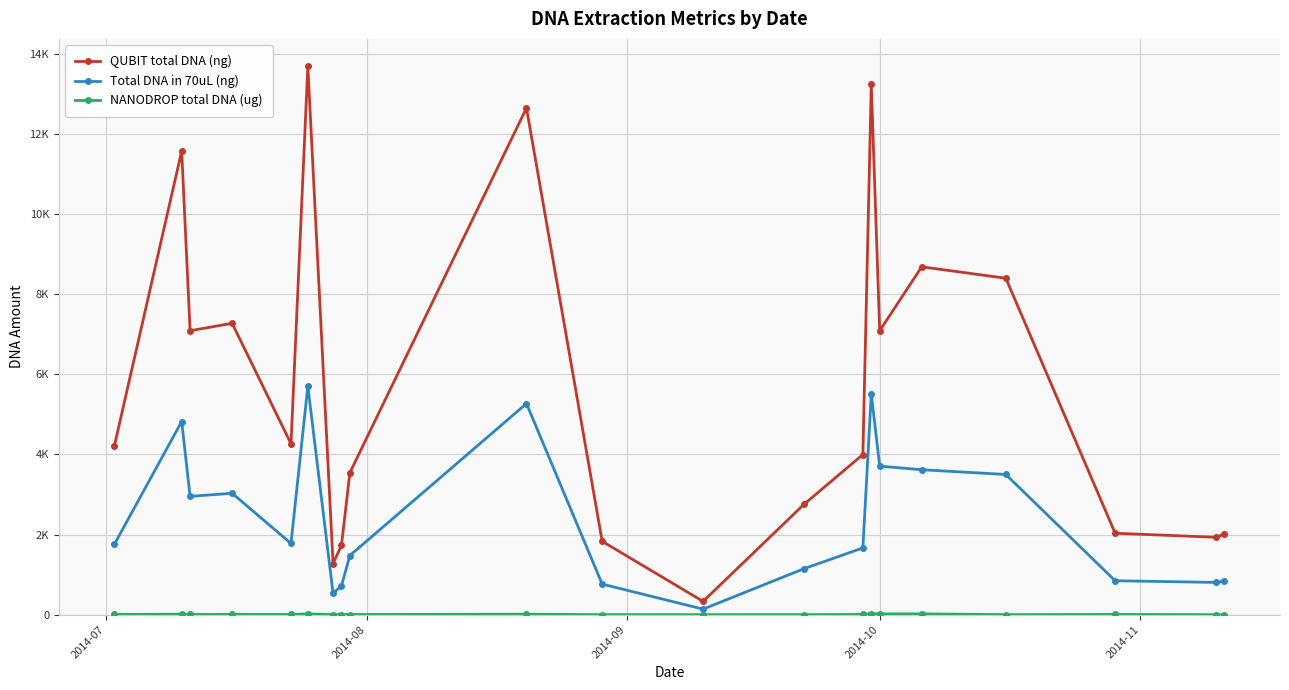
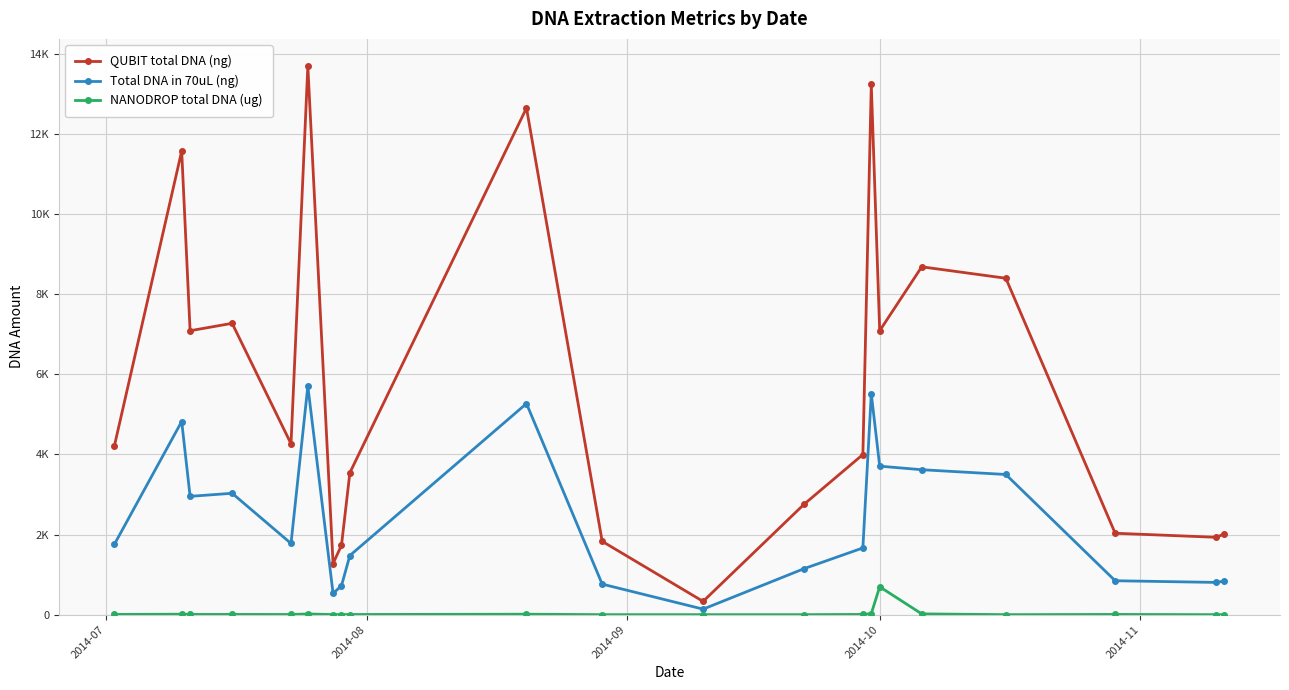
NANODROP total DNA (ug), 2014-10: 0 -> 700
